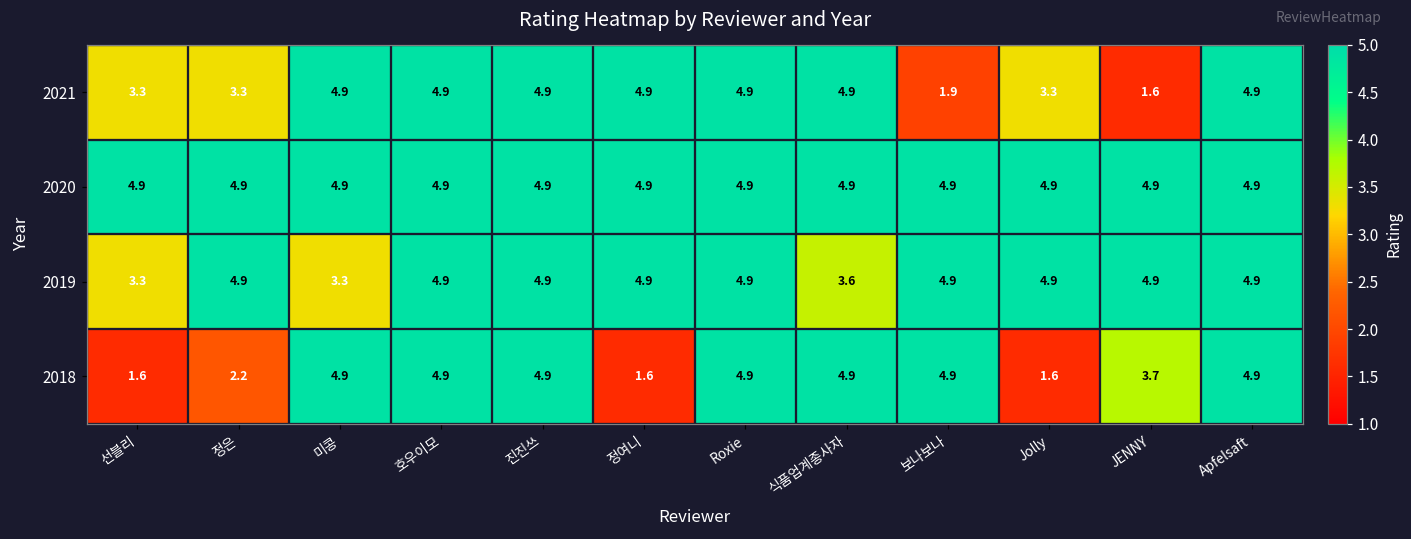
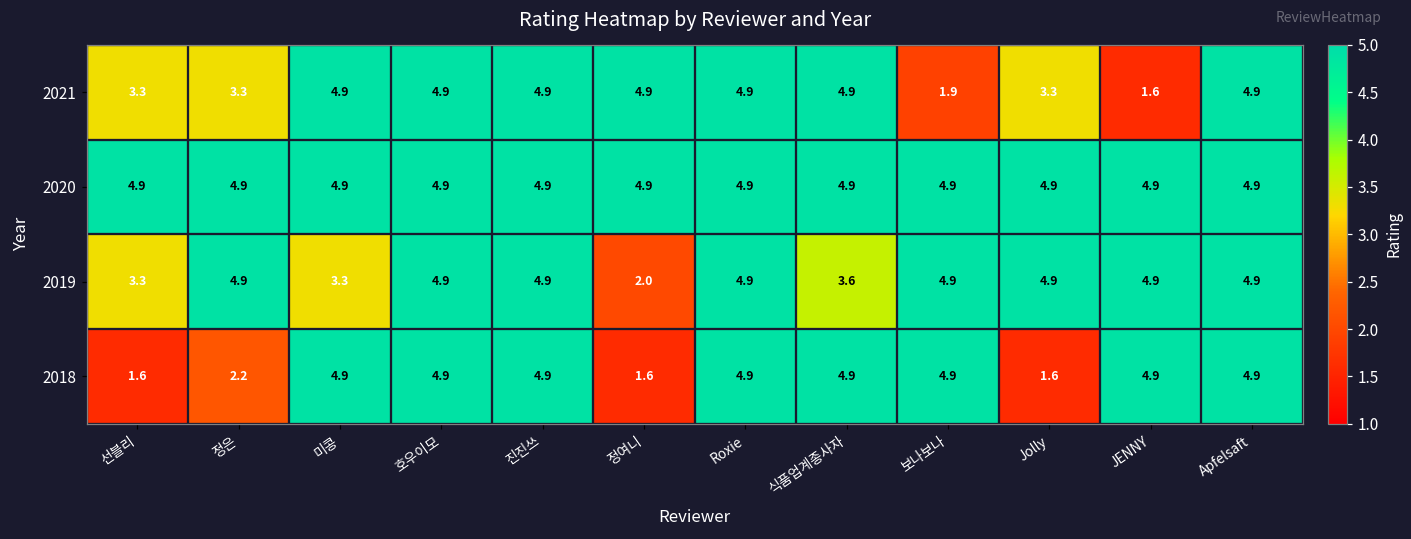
2019, 정여니: 4.9 -> 2.0
2018, JENNY: 3.7 -> 4.9
